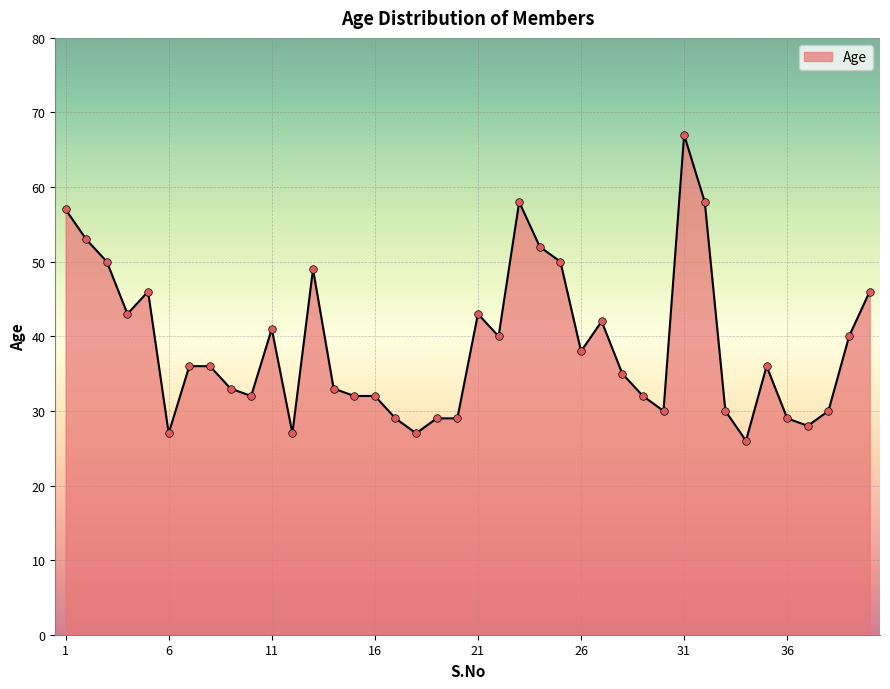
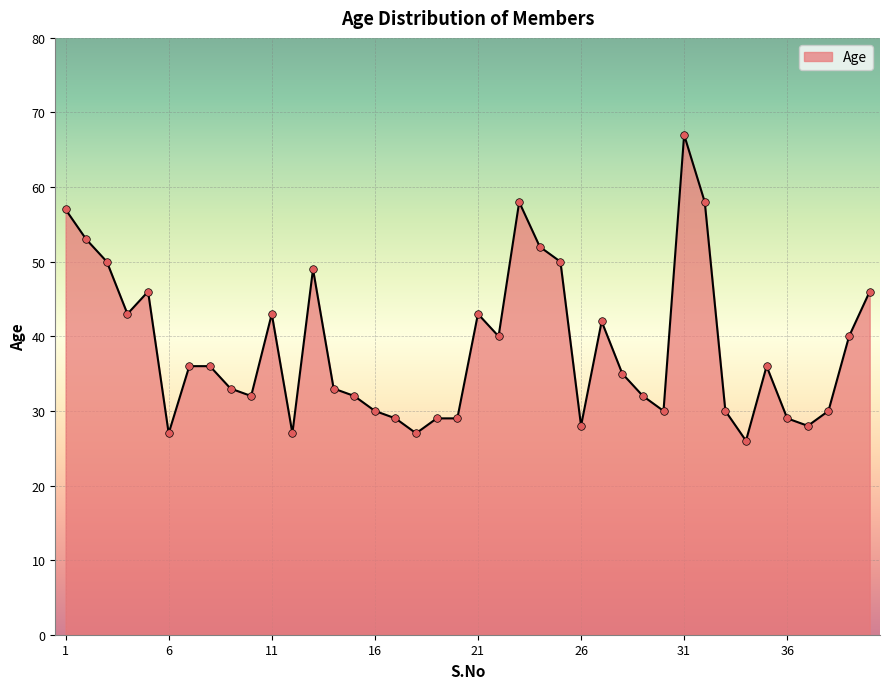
11: 41 -> 43
16: 32 -> 30
26: 38 -> 28
